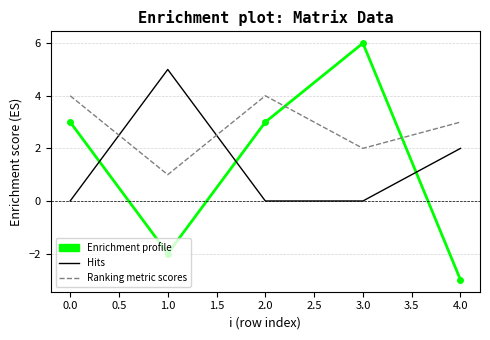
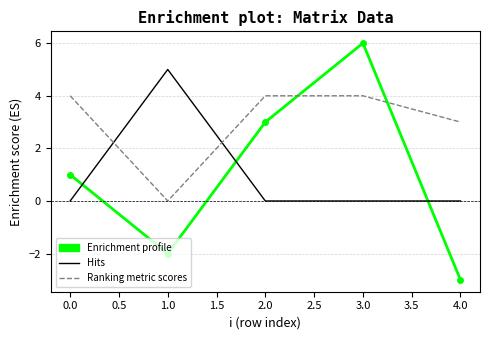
Enrichment profile, 0.0: 3 -> 1
Ranking metric scores, 1.0: 1 -> 0
Ranking metric scores, 3.0: 2 -> 4
Hits, 4.0: 2 -> 0
